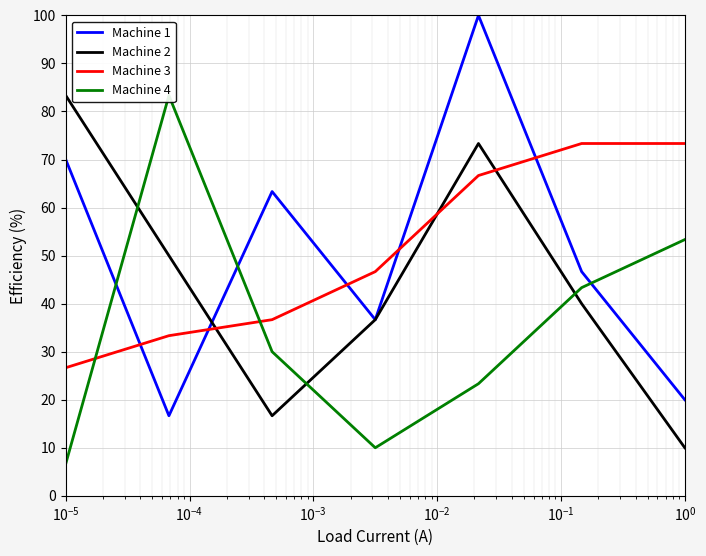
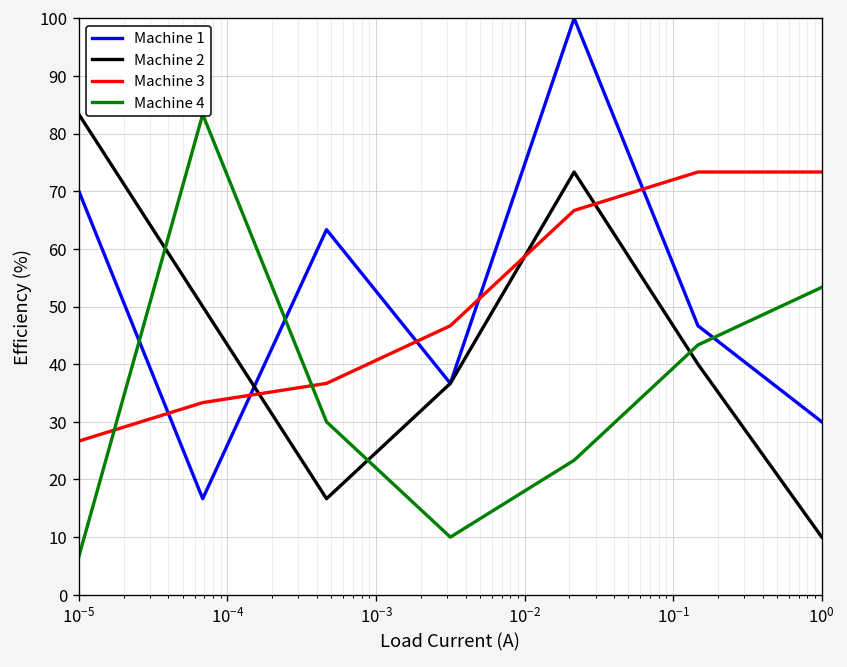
Machine 1, 10^0: 20 -> 30
